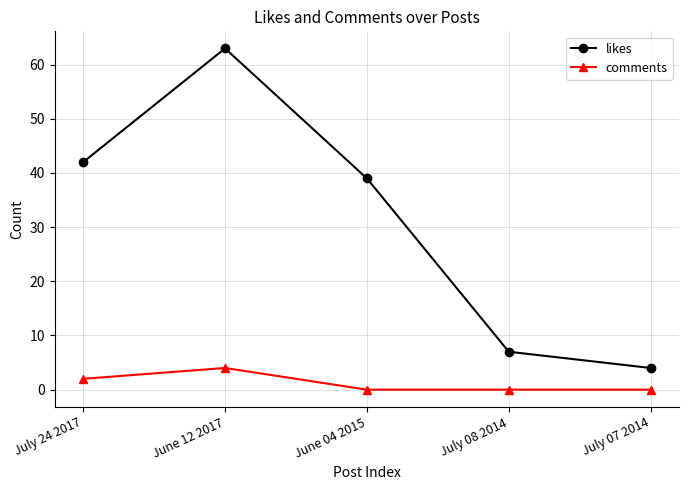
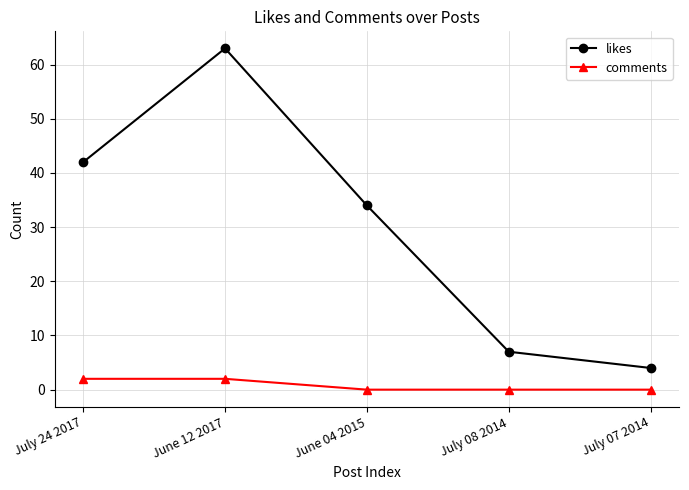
comments, June 12 2017: 4 -> 2
likes, June 04 2015: 39 -> 34
